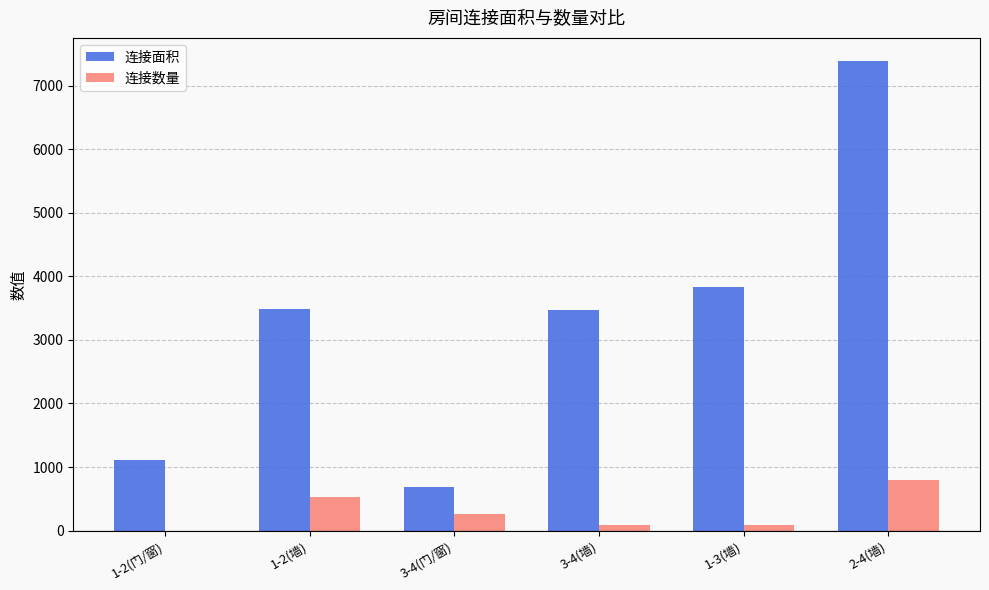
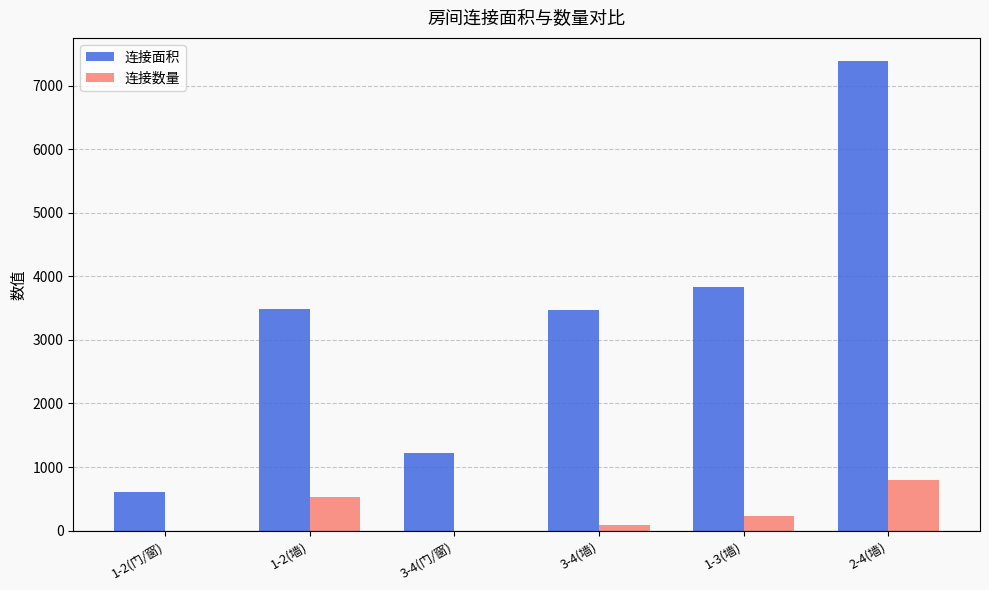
连接面积, 1-2(门/窗): 1100 -> 600
连接面积, 3-4(门/窗): 700 -> 1200
连接数量, 3-4(门/窗): 300 -> 0
连接数量, 1-3(墙): 100 -> 200
